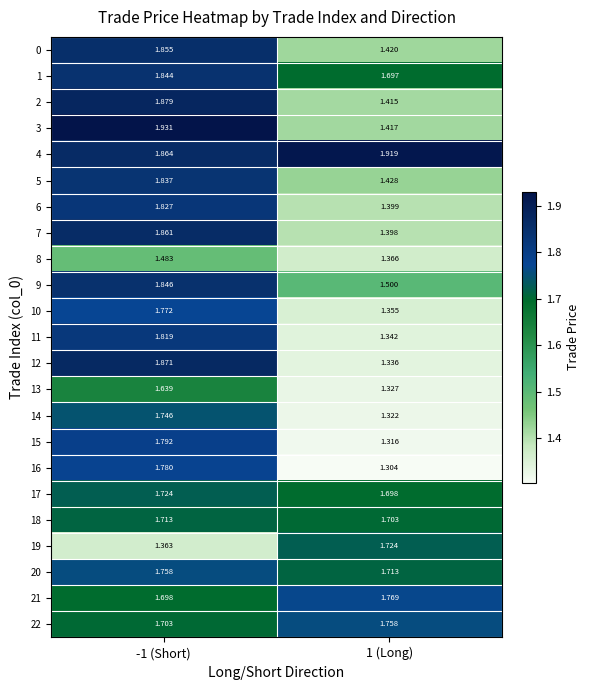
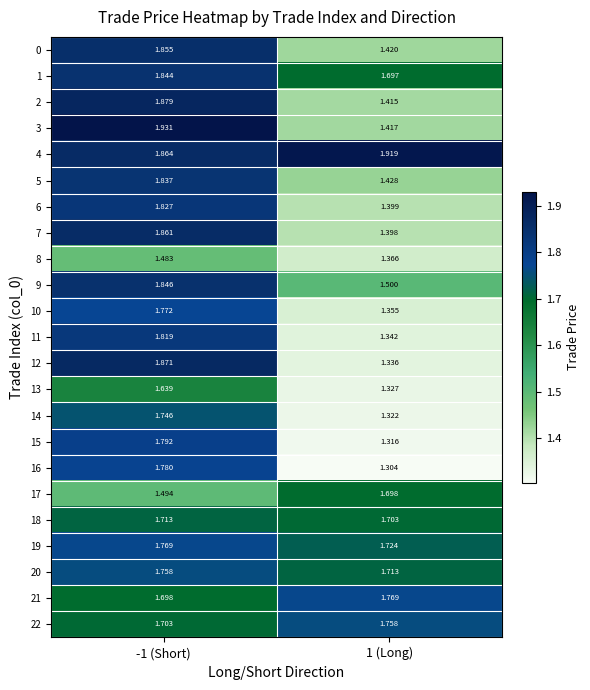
17, -1 (Short): 1.724 -> 1.494
19, -1 (Short): 1.363 -> 1.769
